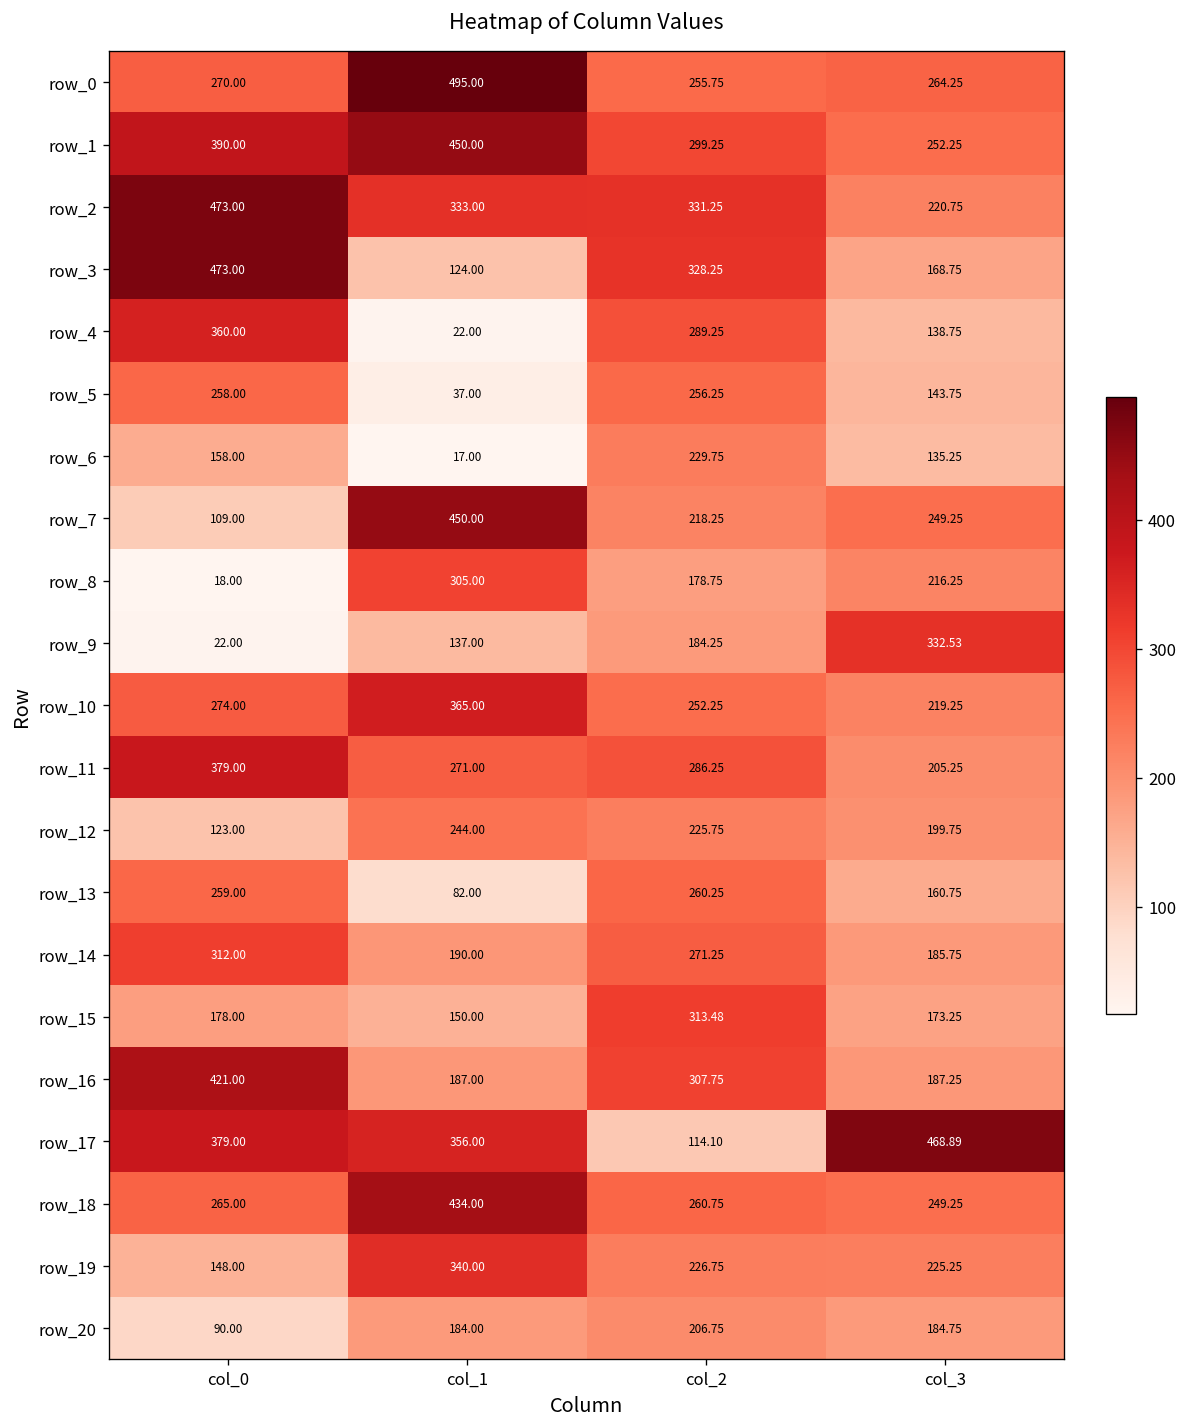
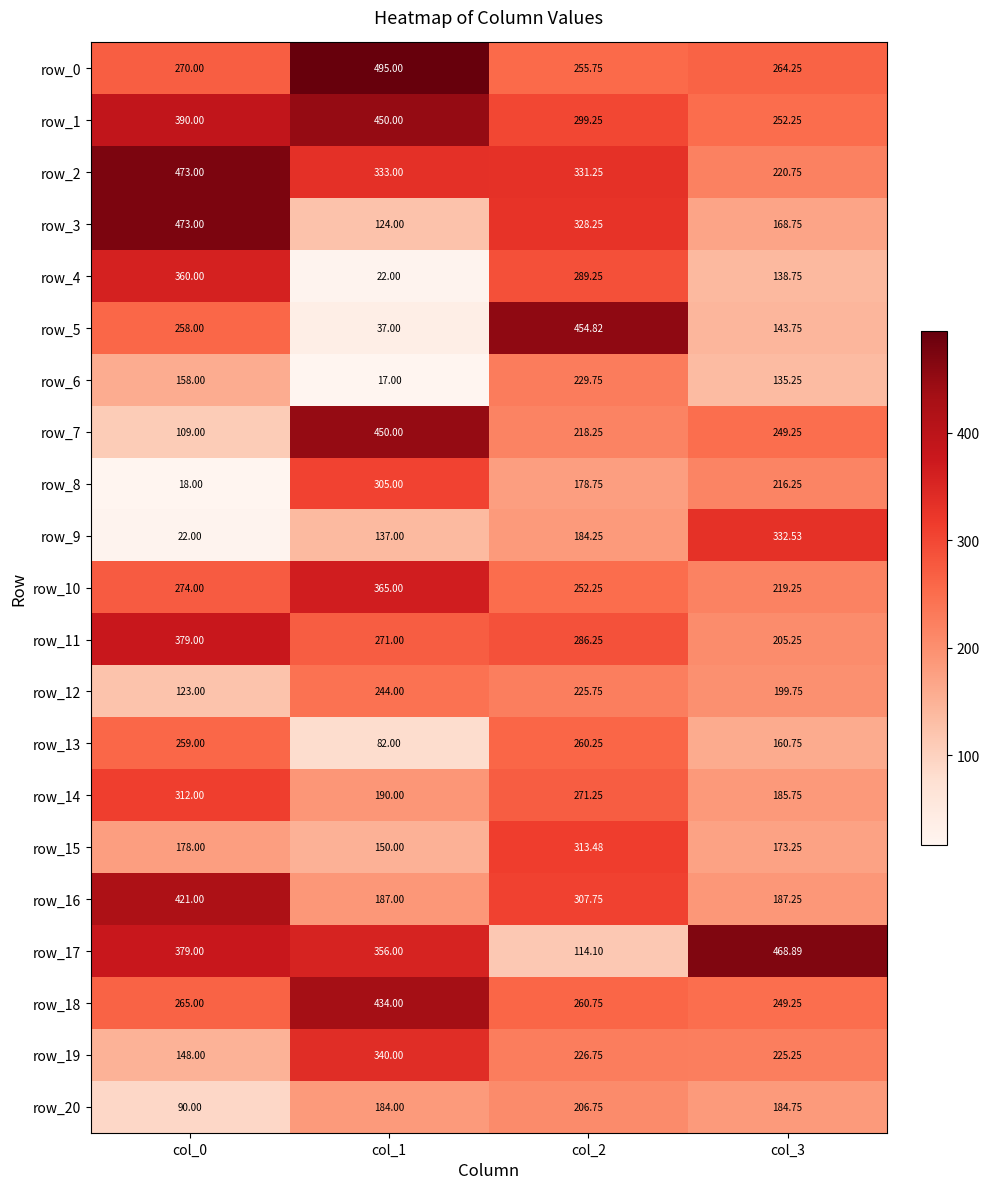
row_5, col_2: 256.25 -> 454.82
